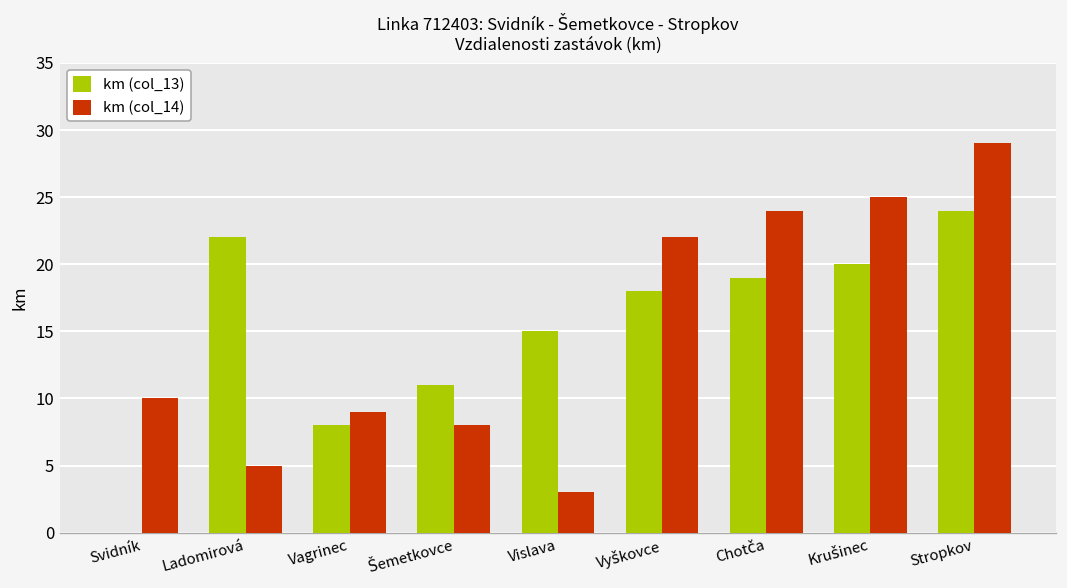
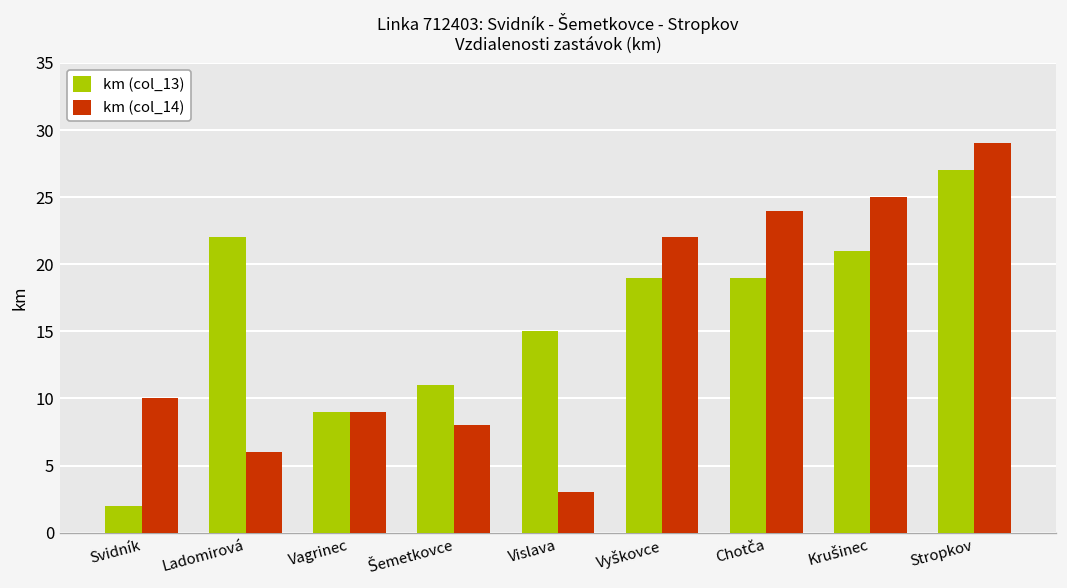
km (col_13), Svidník: 0 -> 2
km (col_14), Ladomirová: 5 -> 6
km (col_13), Vagrinec: 8 -> 9
km (col_13), Vyškovce: 18 -> 19
km (col_13), Krušinec: 20 -> 21
km (col_13), Stropkov: 24 -> 27
